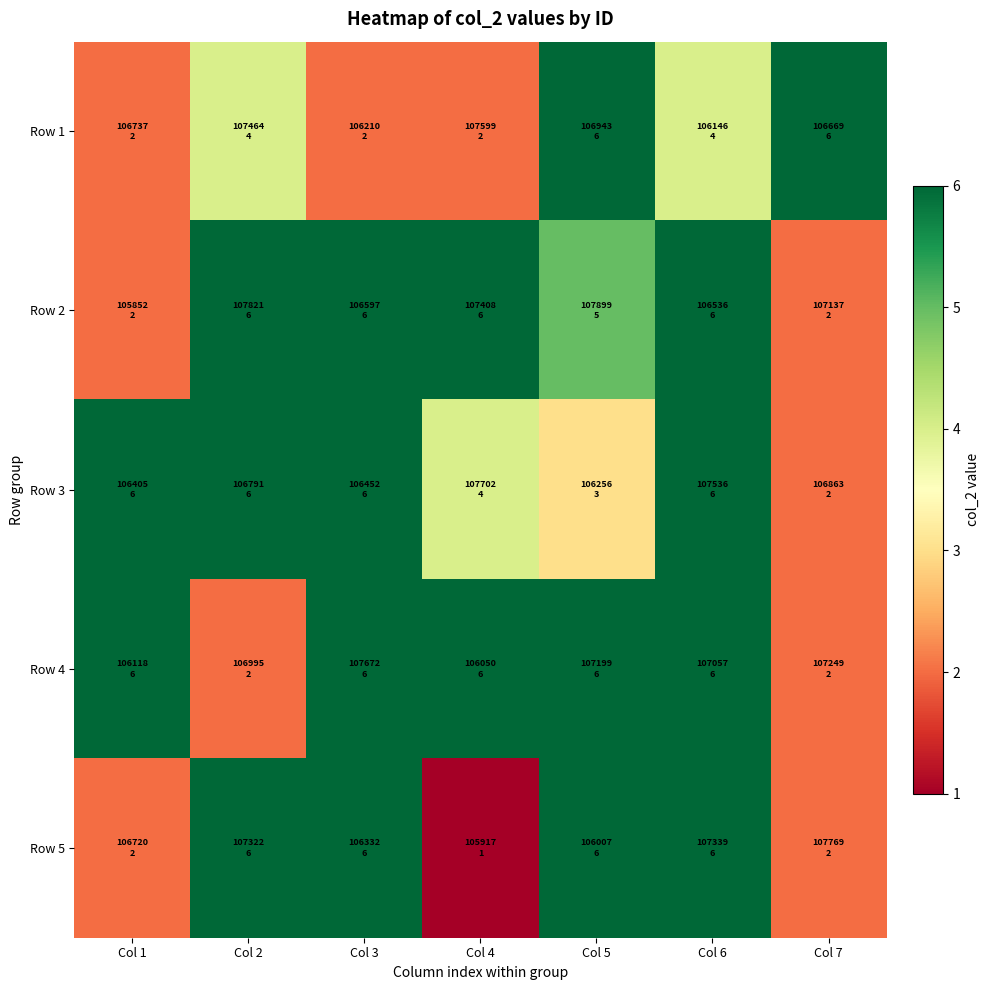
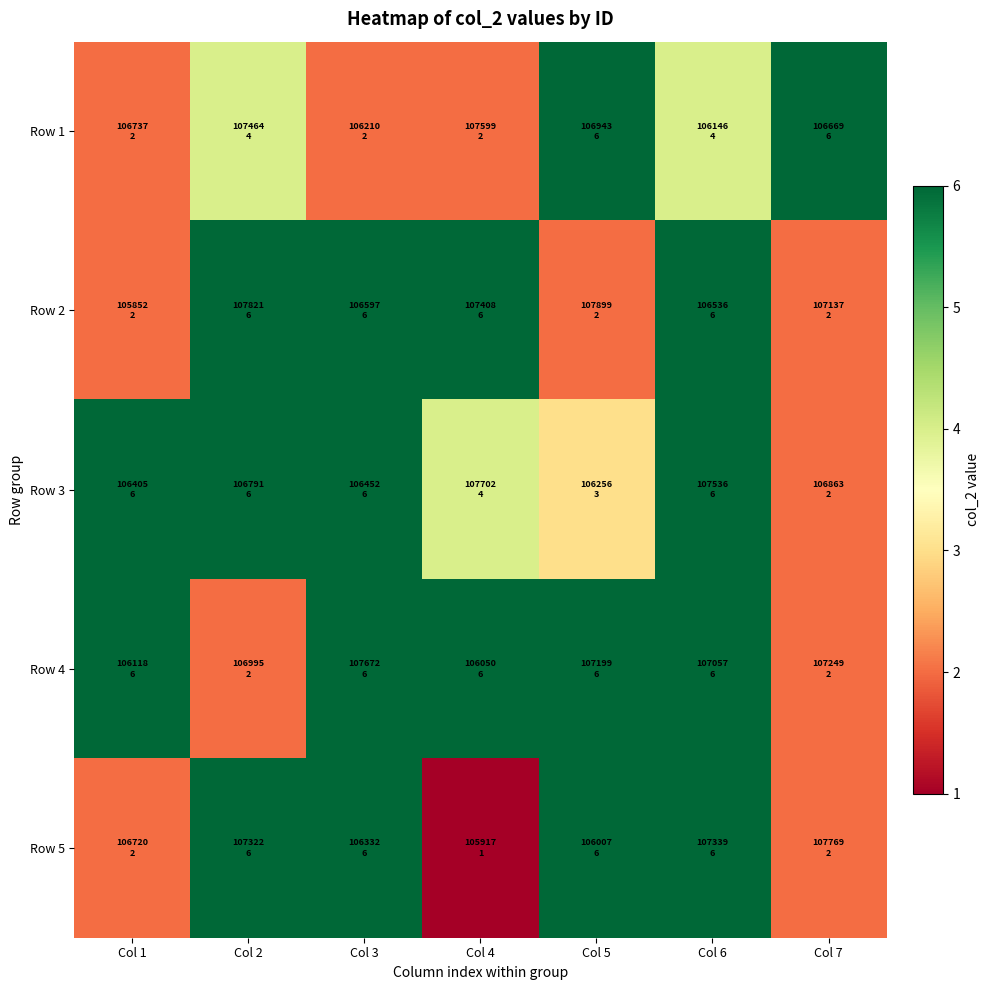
Row 2, Col 5: 5 -> 2
